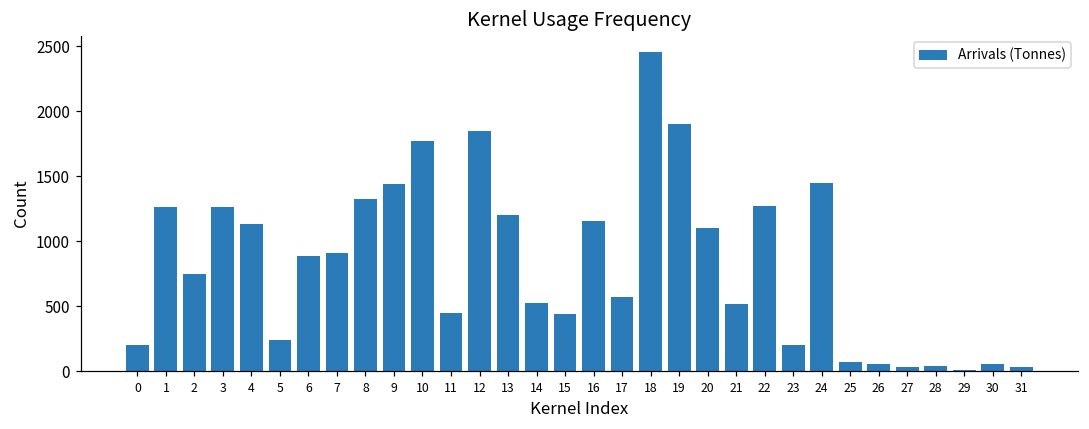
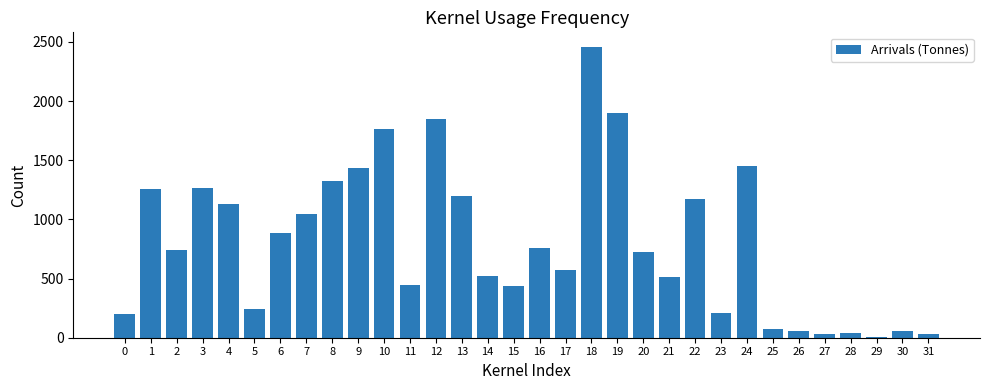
7: 910 -> 1050
16: 1150 -> 760
20: 1110 -> 720
22: 1270 -> 1170
